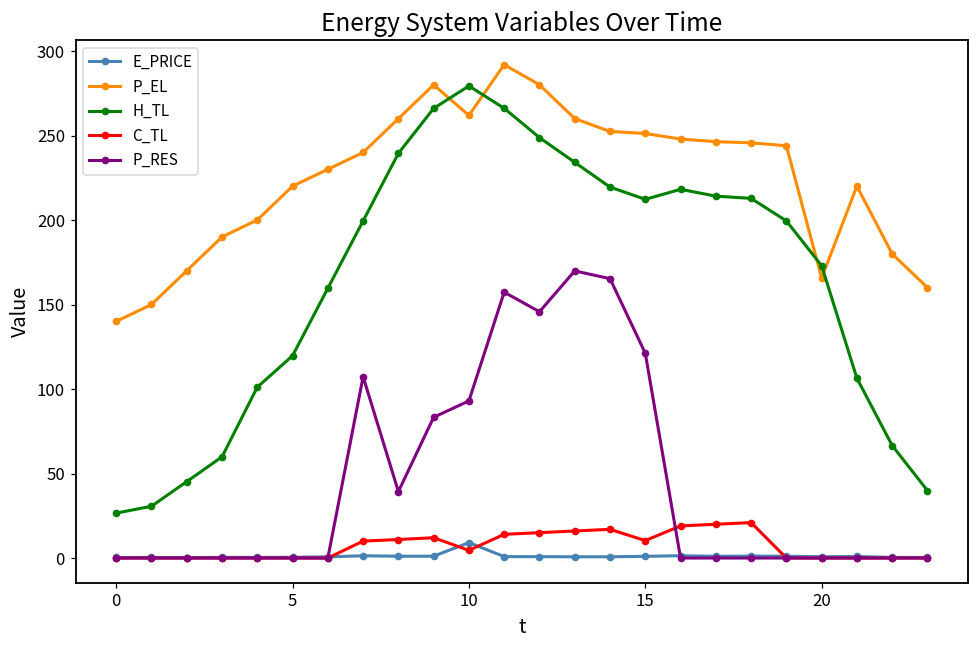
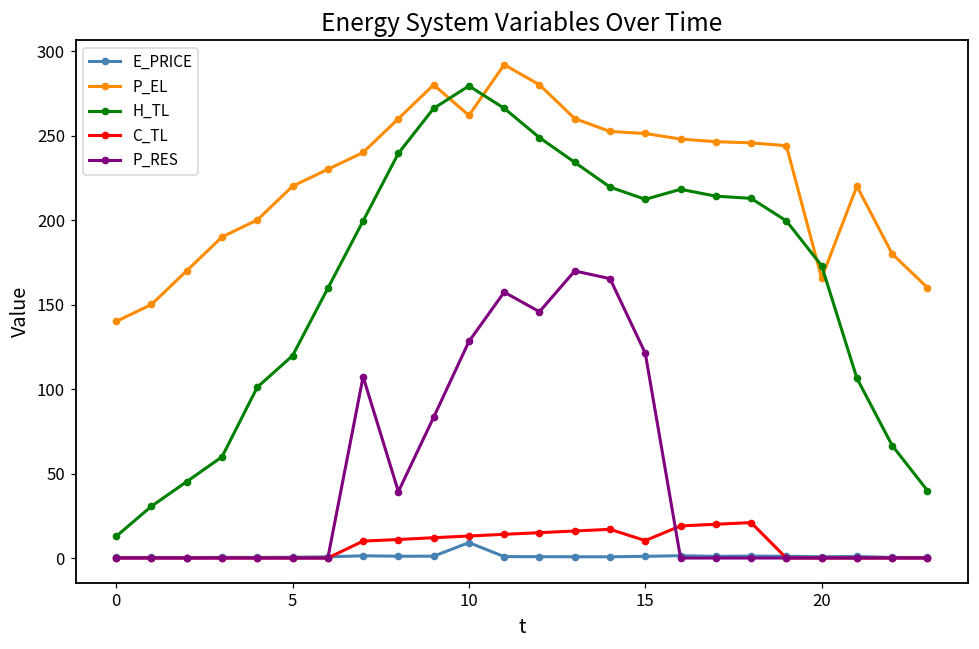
H_TL, 0: 27 -> 13
C_TL, 10: 5 -> 13
P_RES, 10: 93 -> 128
